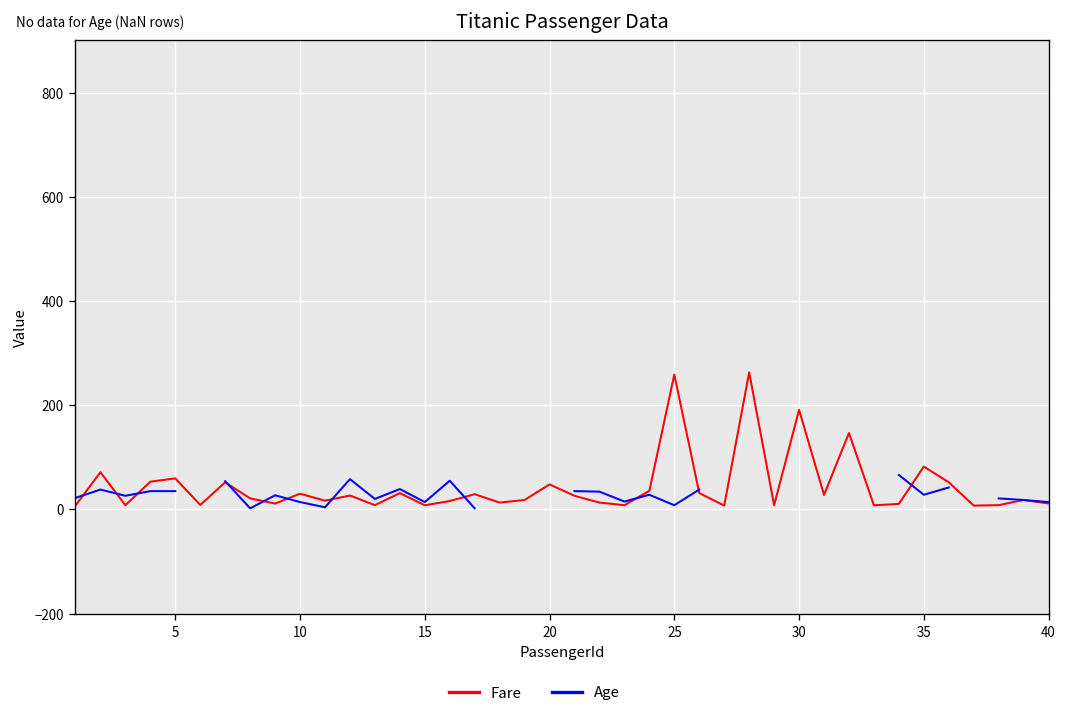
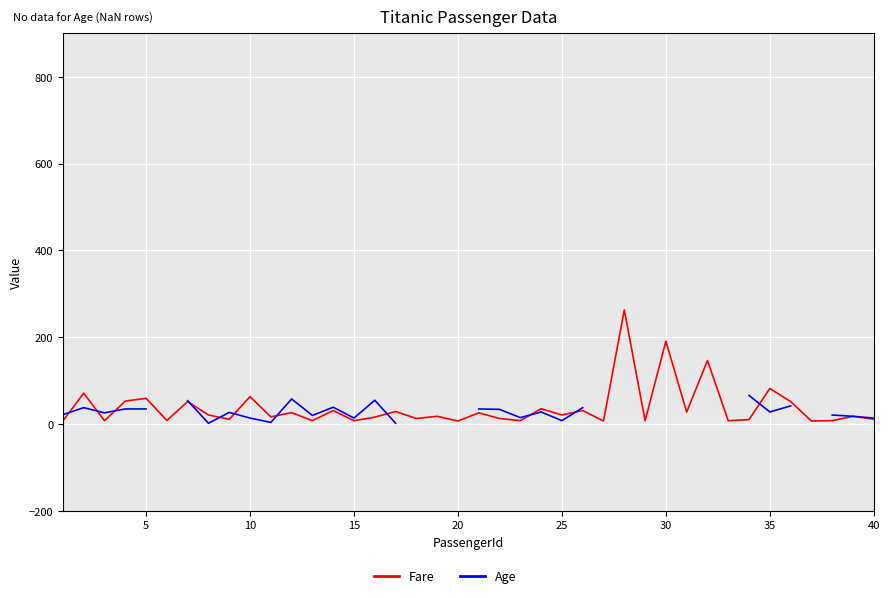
Fare, 10: 30 -> 60
Fare, 20: 50 -> 10
Fare, 25: 260 -> 20
